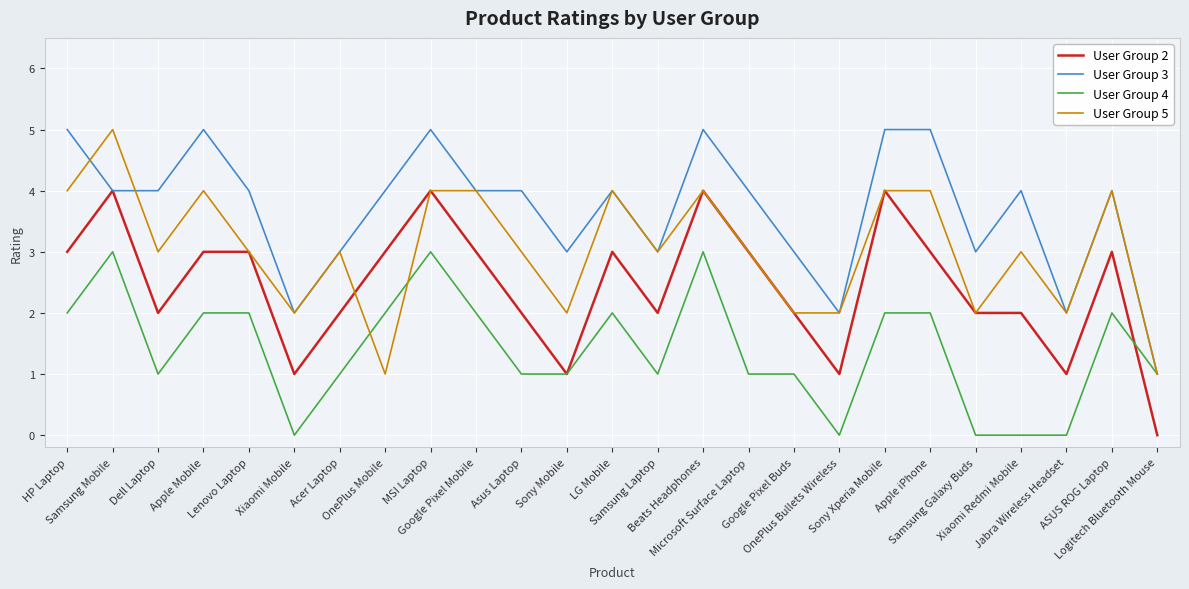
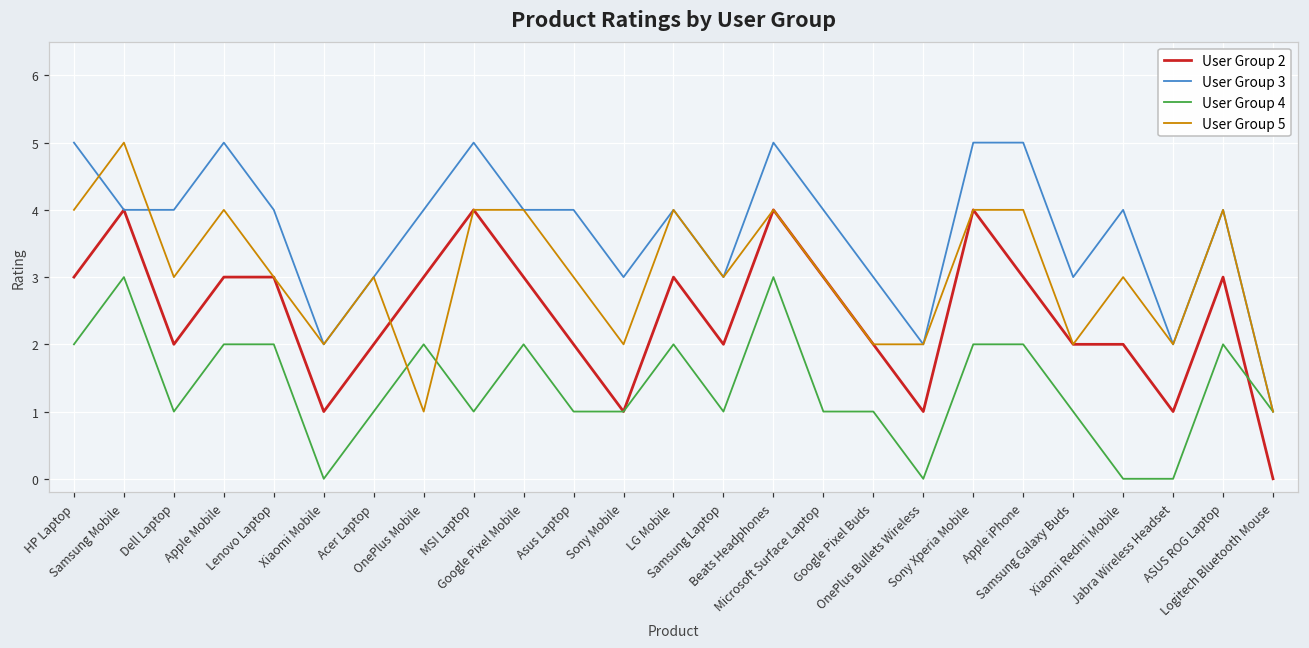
User Group 4, MSI Laptop: 3 -> 1
User Group 4, Samsung Galaxy Buds: 0 -> 1
